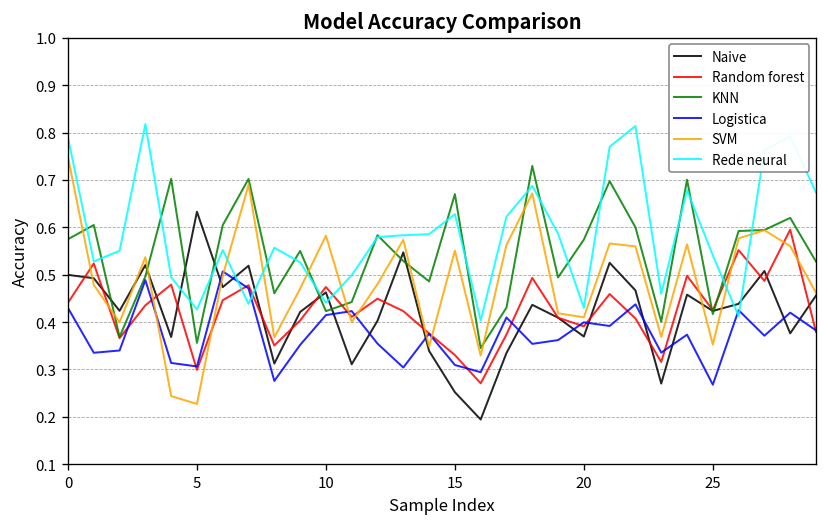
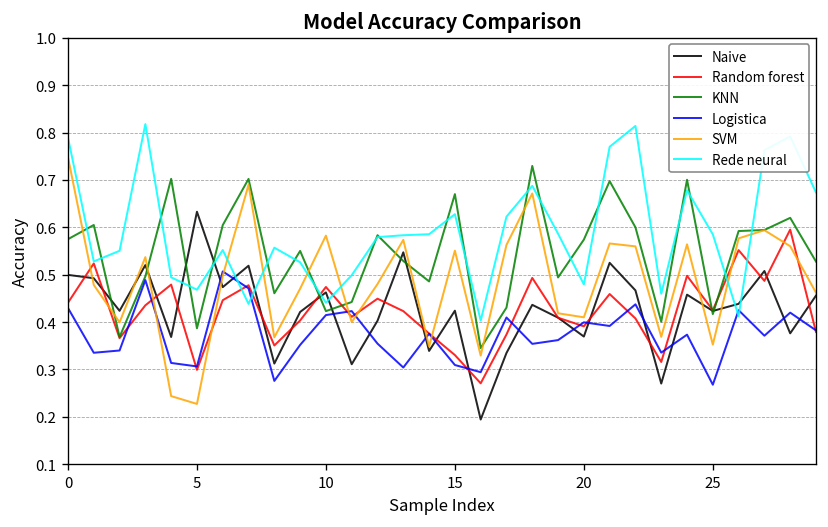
KNN, 5: 0.36 -> 0.39
Rede neural, 5: 0.43 -> 0.47
Naive, 15: 0.25 -> 0.42
Rede neural, 20: 0.43 -> 0.48
Rede neural, 25: 0.54 -> 0.59
